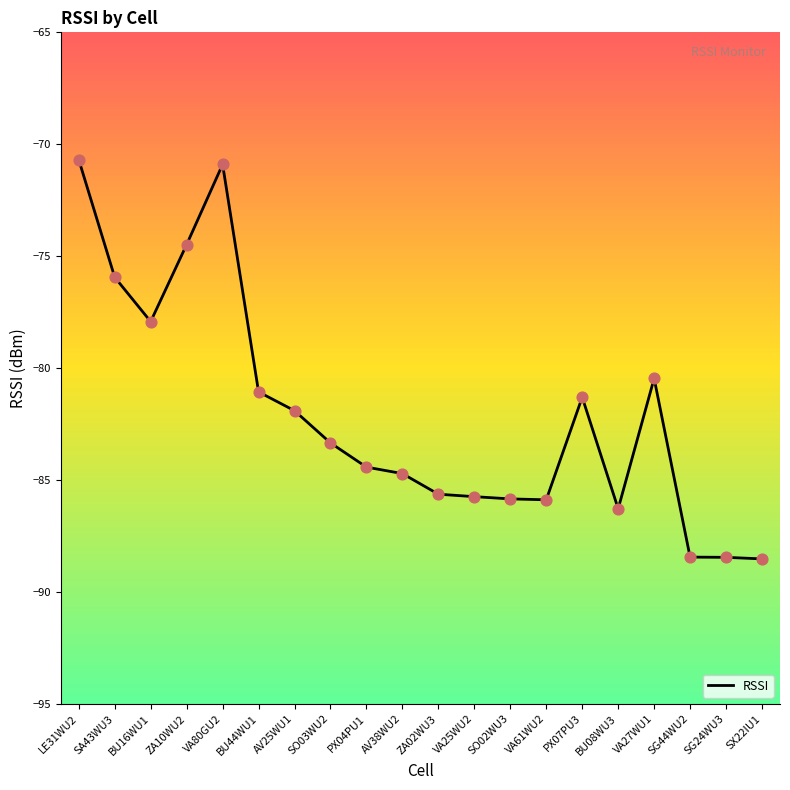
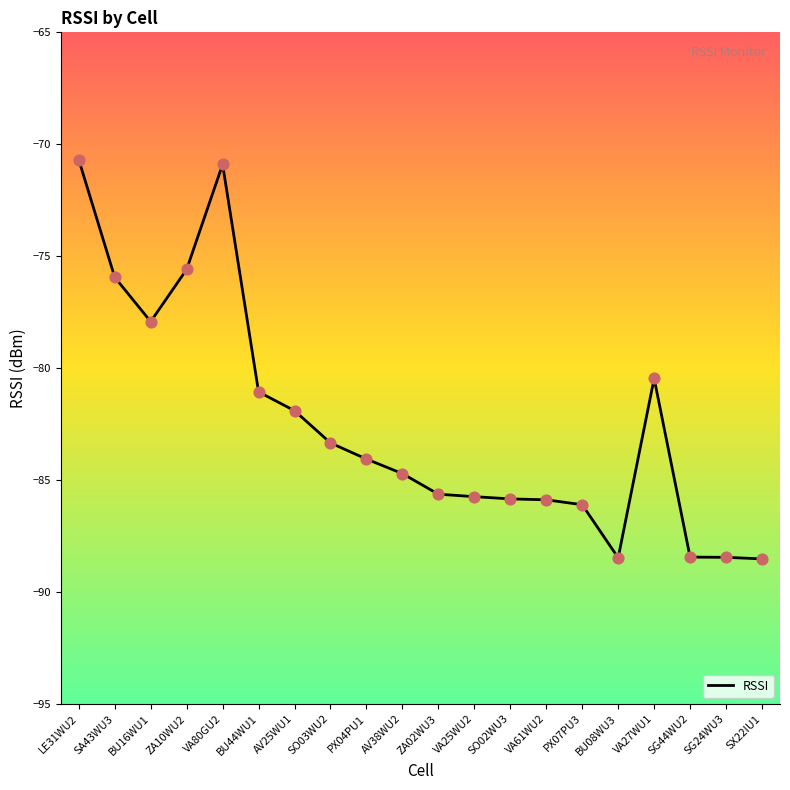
ZA10WU2: -74.5 -> -75.6
PX04PU1: -84.4 -> -84.1
PX07PU3: -81.3 -> -86.1
BU08WU3: -86.3 -> -88.5
